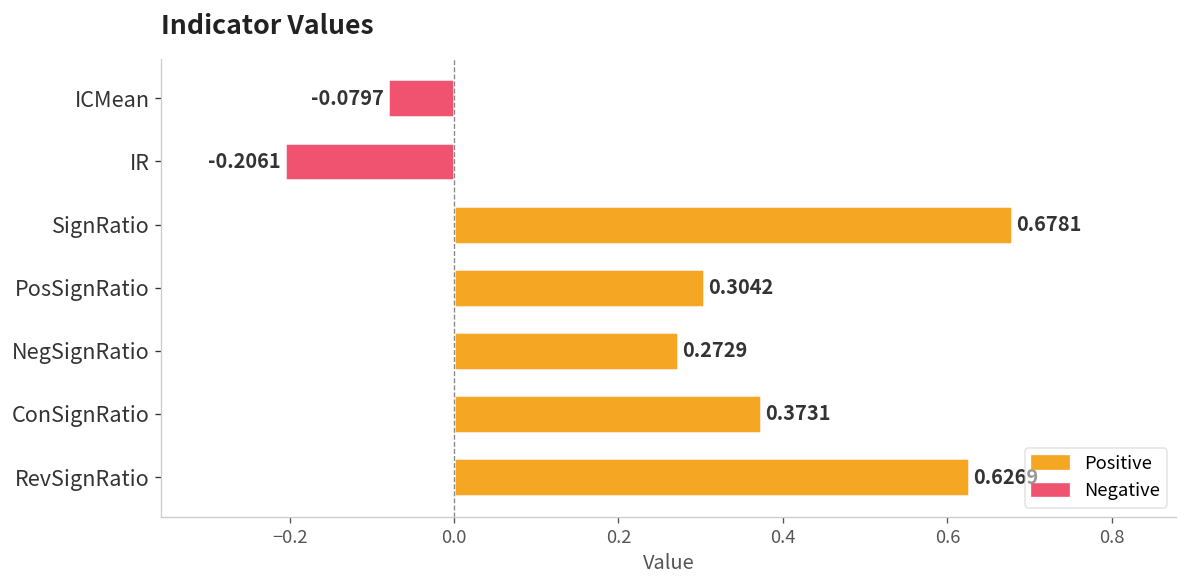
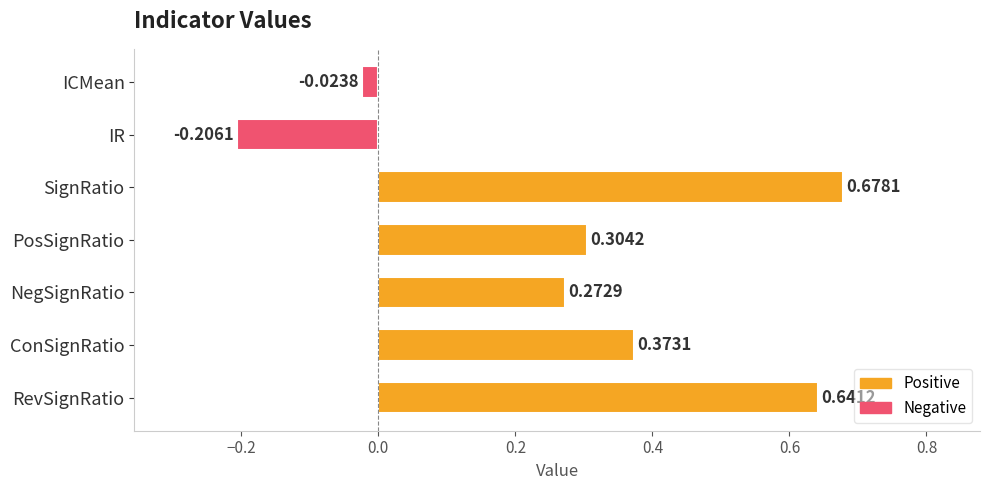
ICMean: -0.0797 -> -0.0238
RevSignRatio: 0.63 -> 0.64
